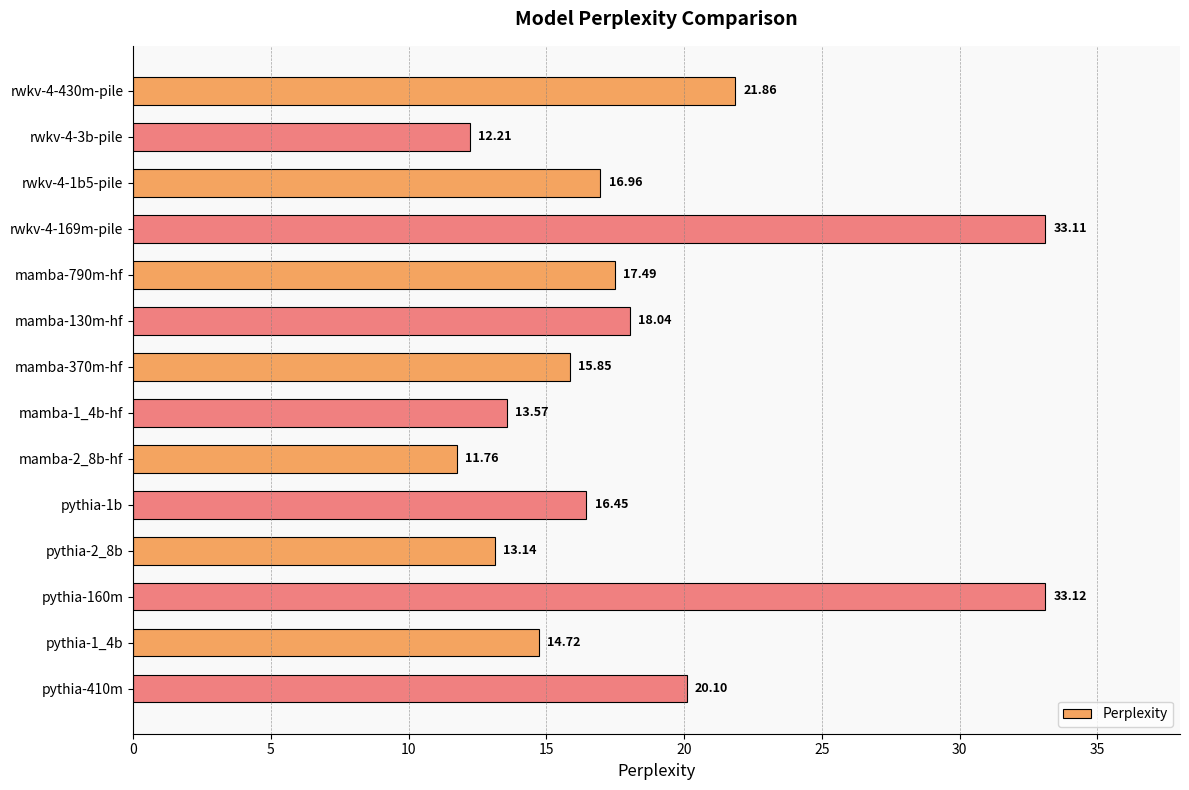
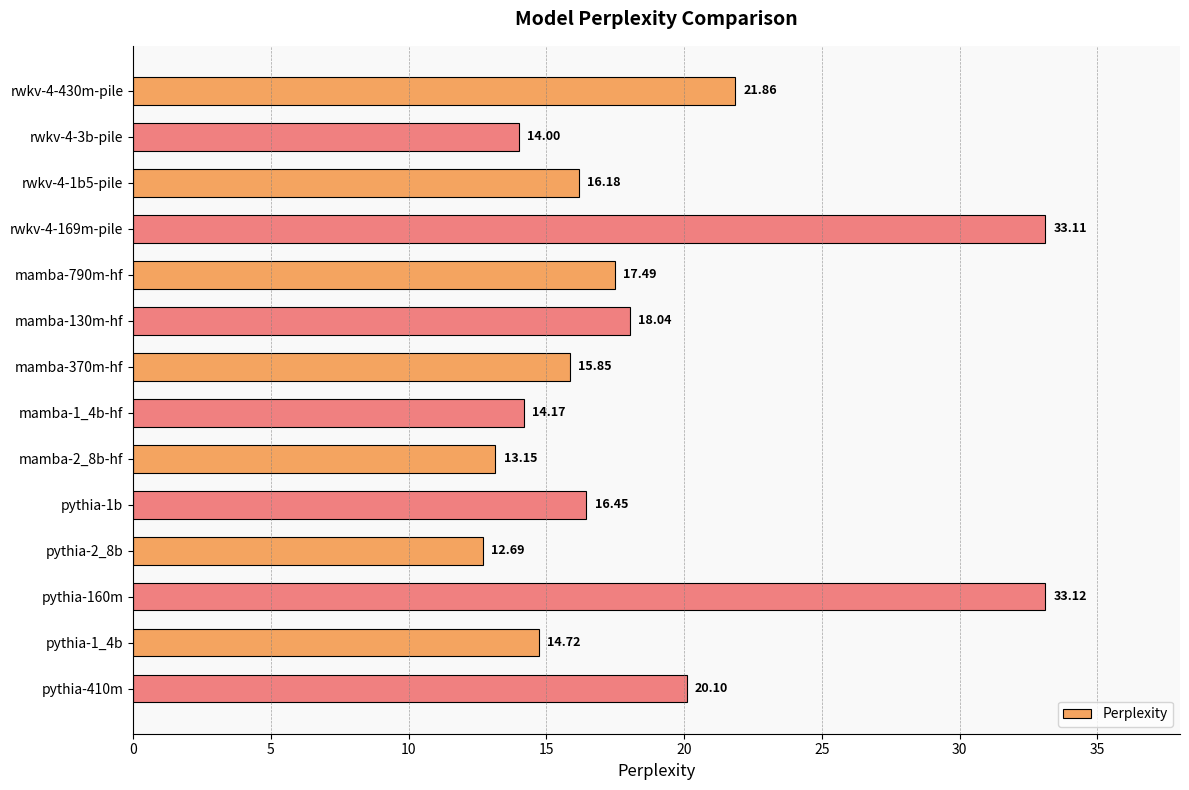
rwkv-4-3b-pile: 12.21 -> 14.00
rwkv-4-1b5-pile: 16.96 -> 16.18
mamba-1_4b-hf: 13.57 -> 14.17
mamba-2_8b-hf: 11.76 -> 13.15
pythia-2_8b: 13.14 -> 12.69
